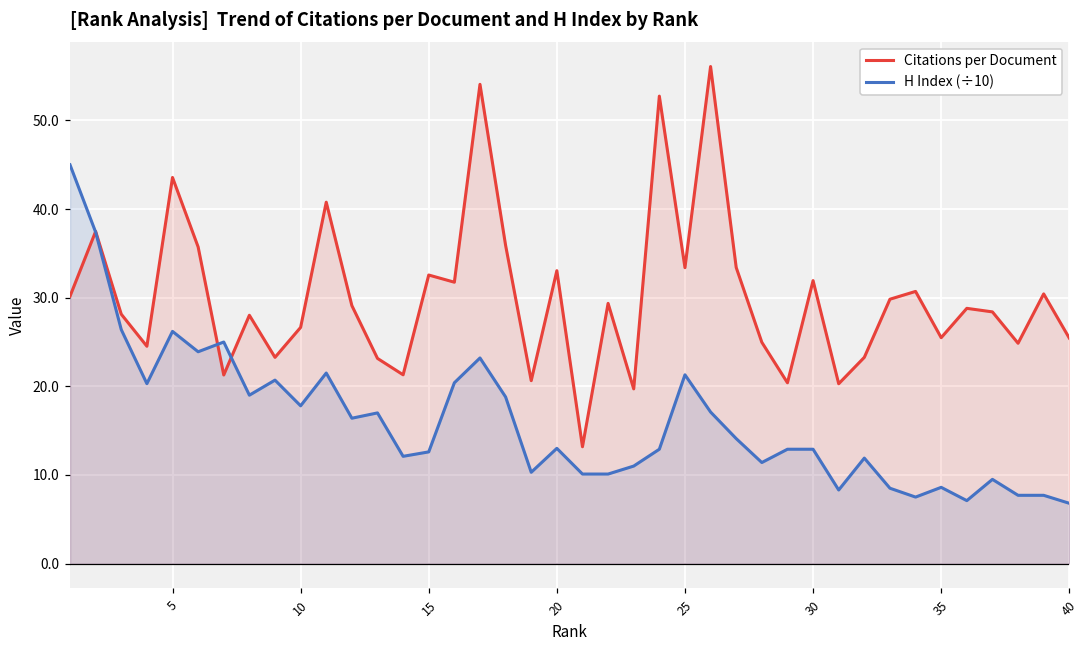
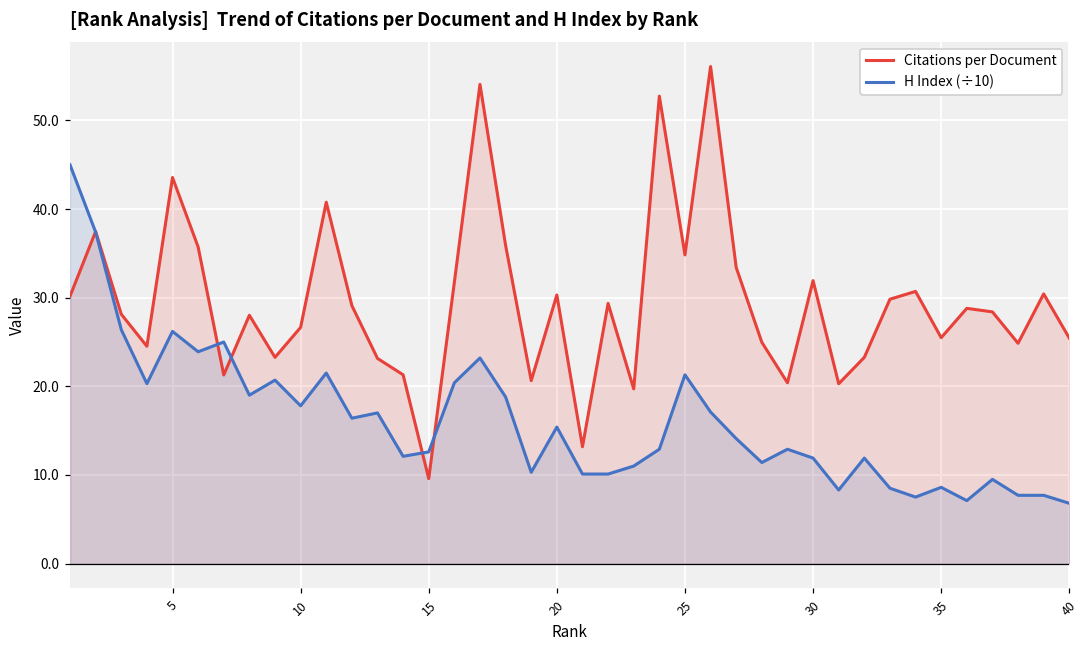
Citations per Document, 15: 33 -> 10
Citations per Document, 20: 33 -> 30
H Index (÷10), 20: 13 -> 15
Citations per Document, 25: 33 -> 35
H Index (÷10), 30: 13 -> 12
